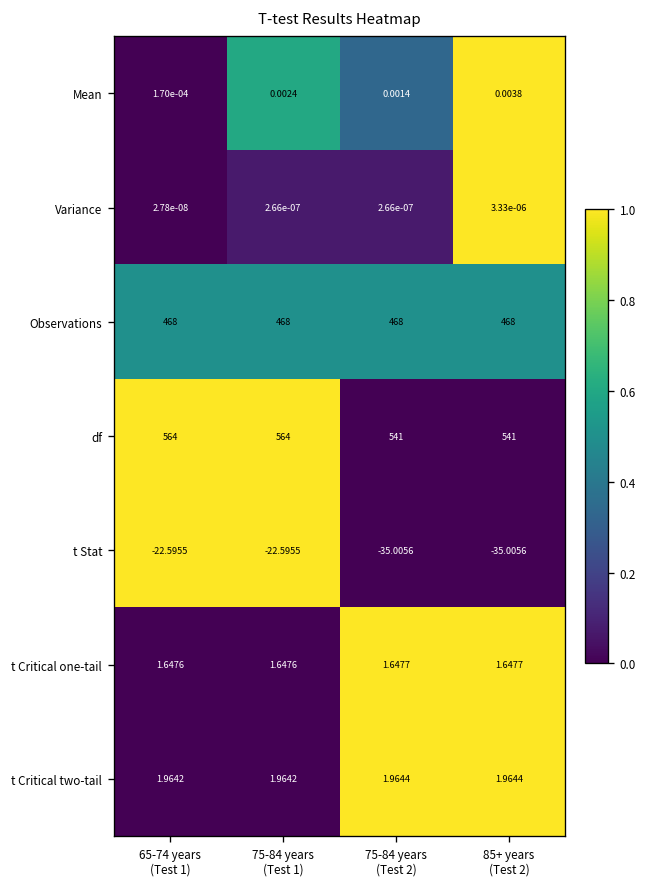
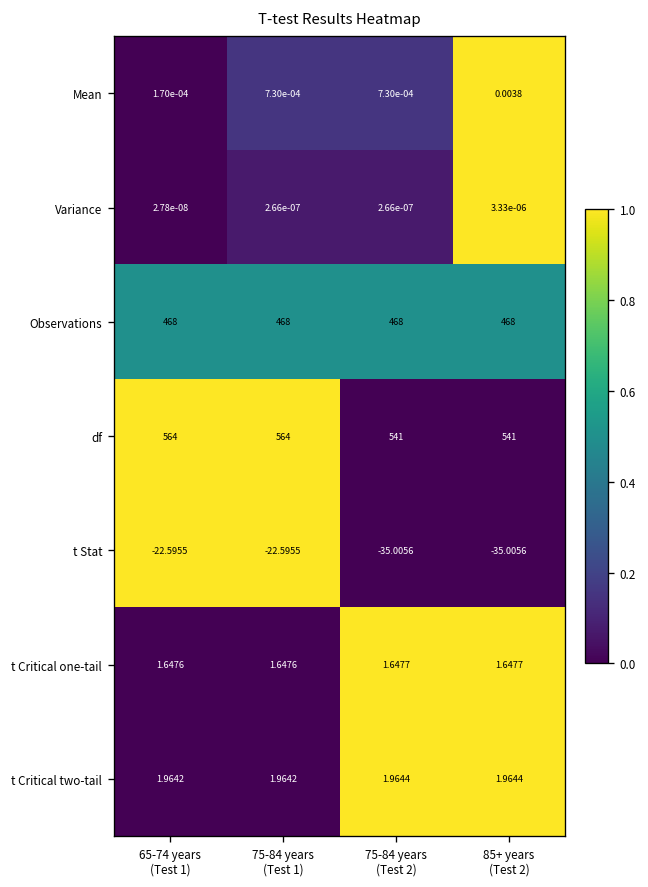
Mean, 75-84 years (Test 1): 0.0024 -> 7.30e-04
Mean, 75-84 years (Test 2): 0.0014 -> 7.30e-04
